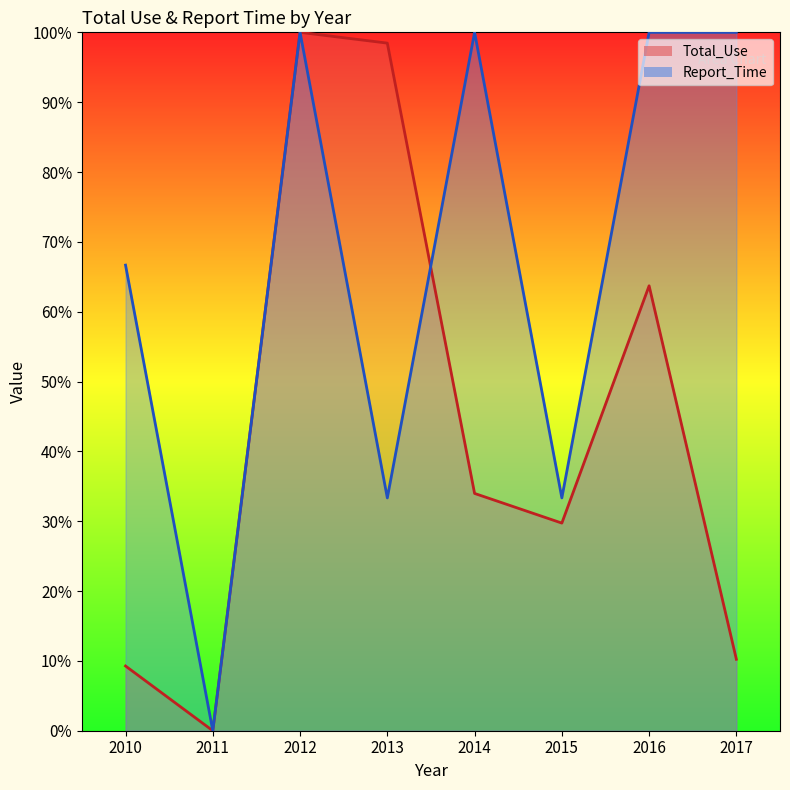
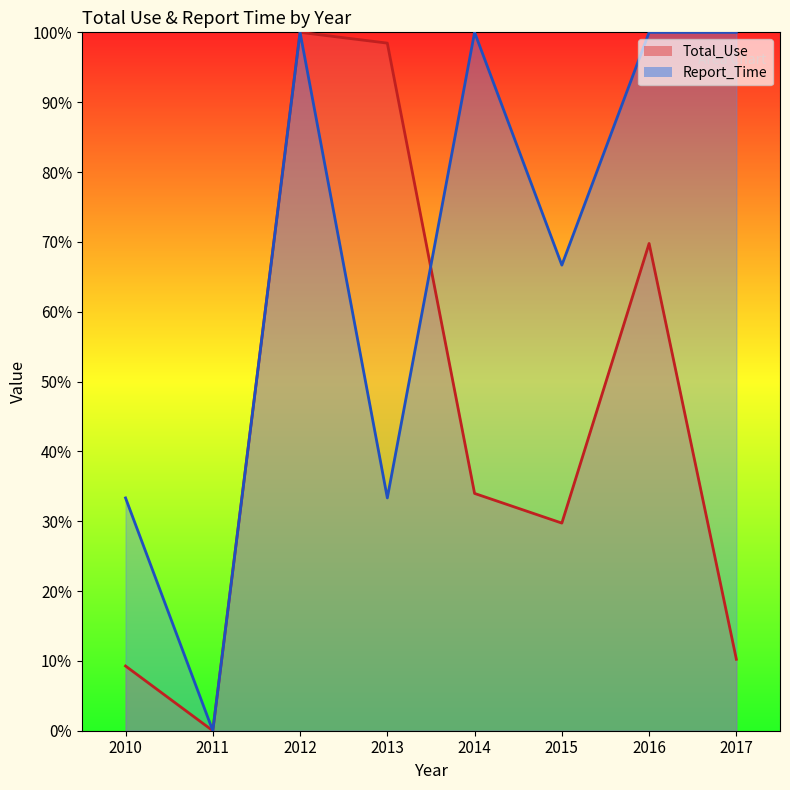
Report_Time, 2010: 67% -> 33%
Report_Time, 2015: 33% -> 67%
Total_Use, 2016: 64% -> 70%
